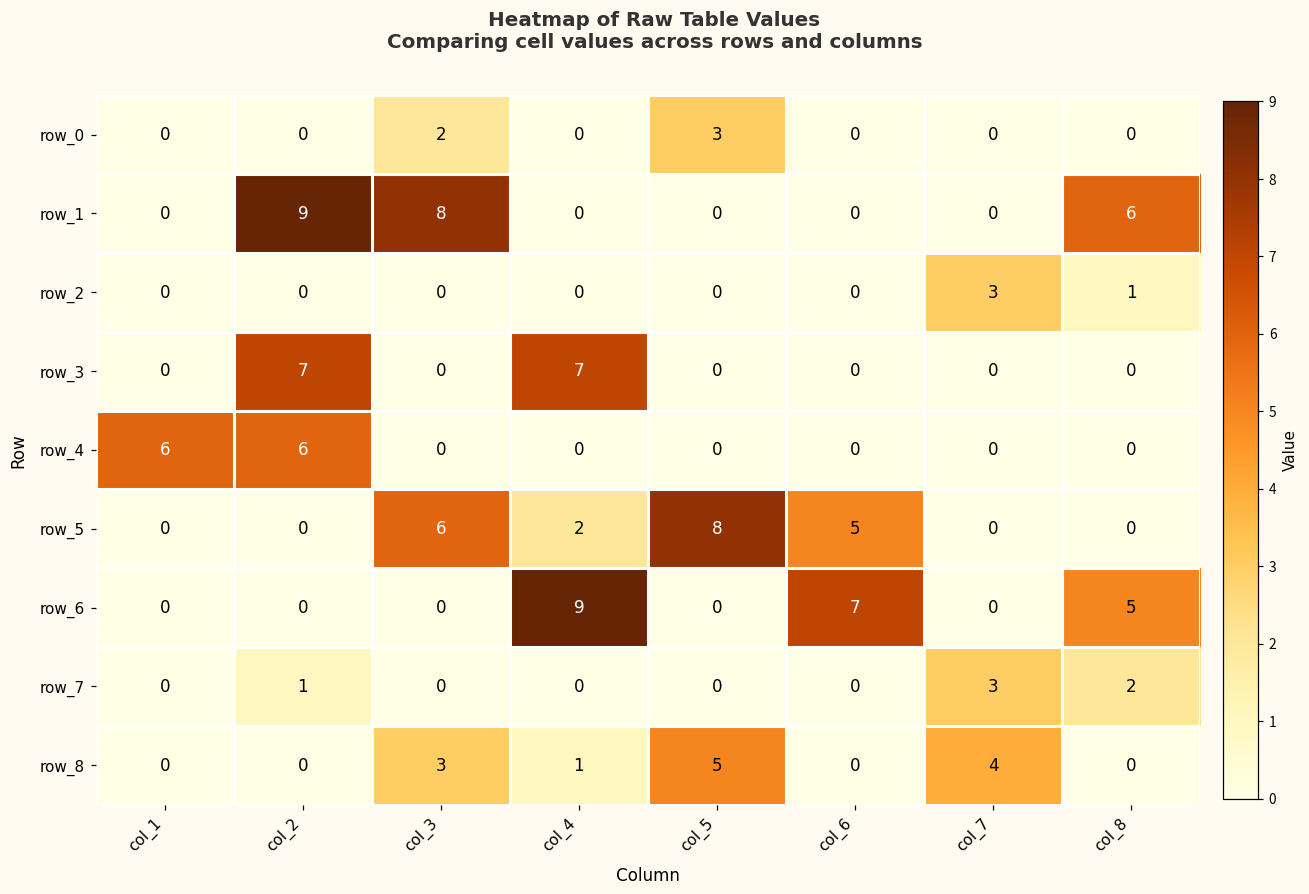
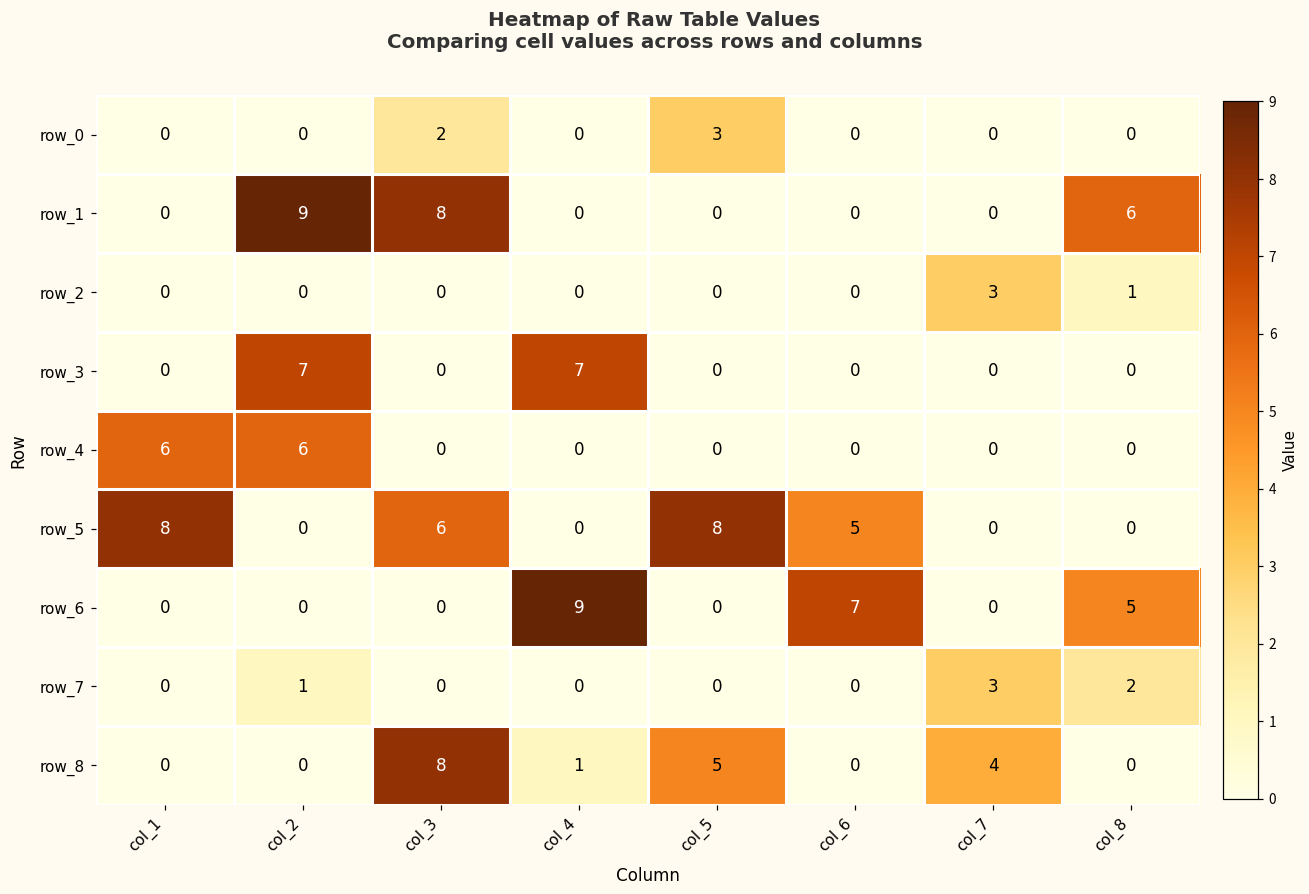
row_5, col_1: 0 -> 8
row_5, col_4: 2 -> 0
row_8, col_3: 3 -> 8
